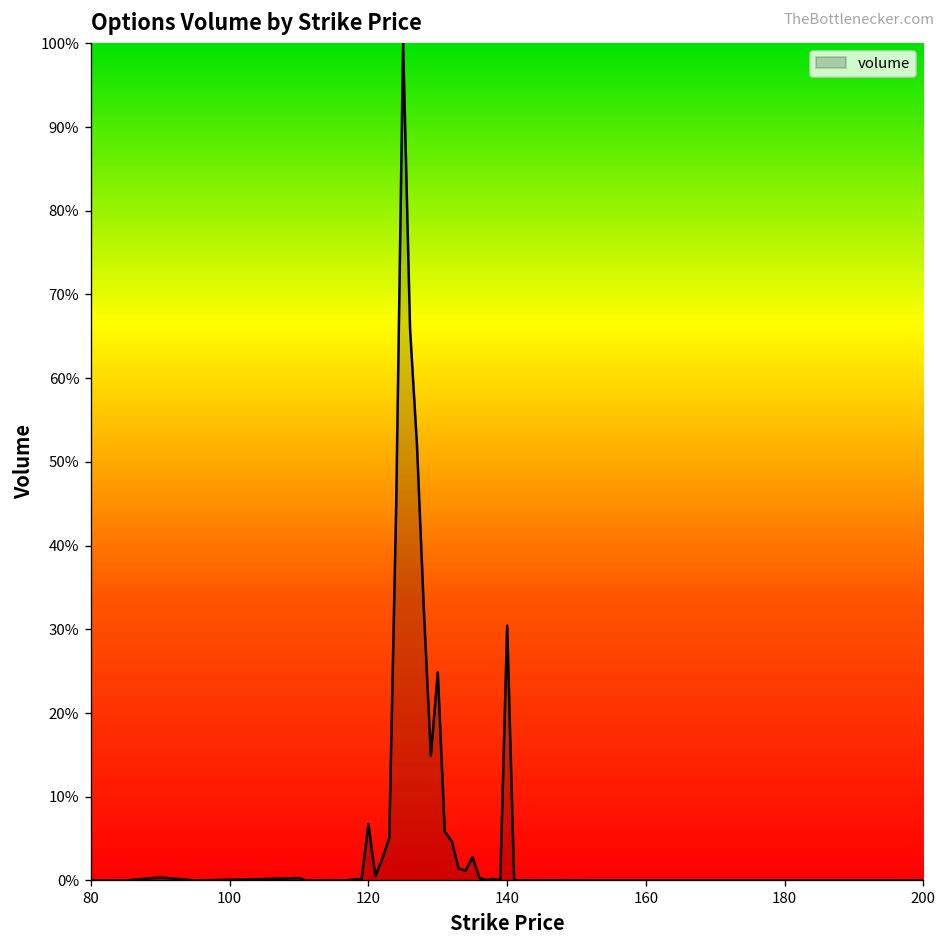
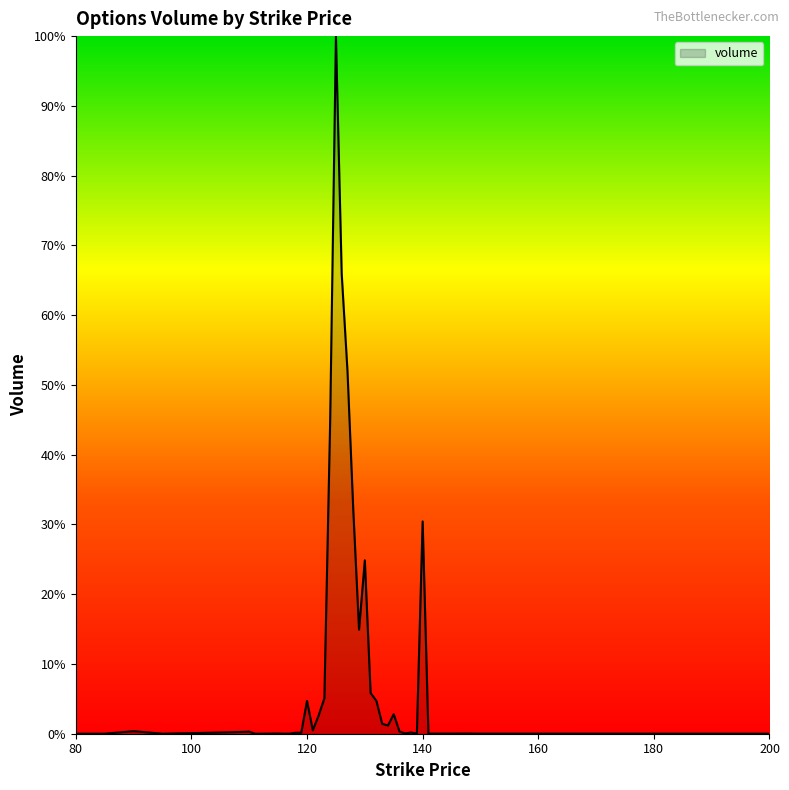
120: 7% -> 5%
